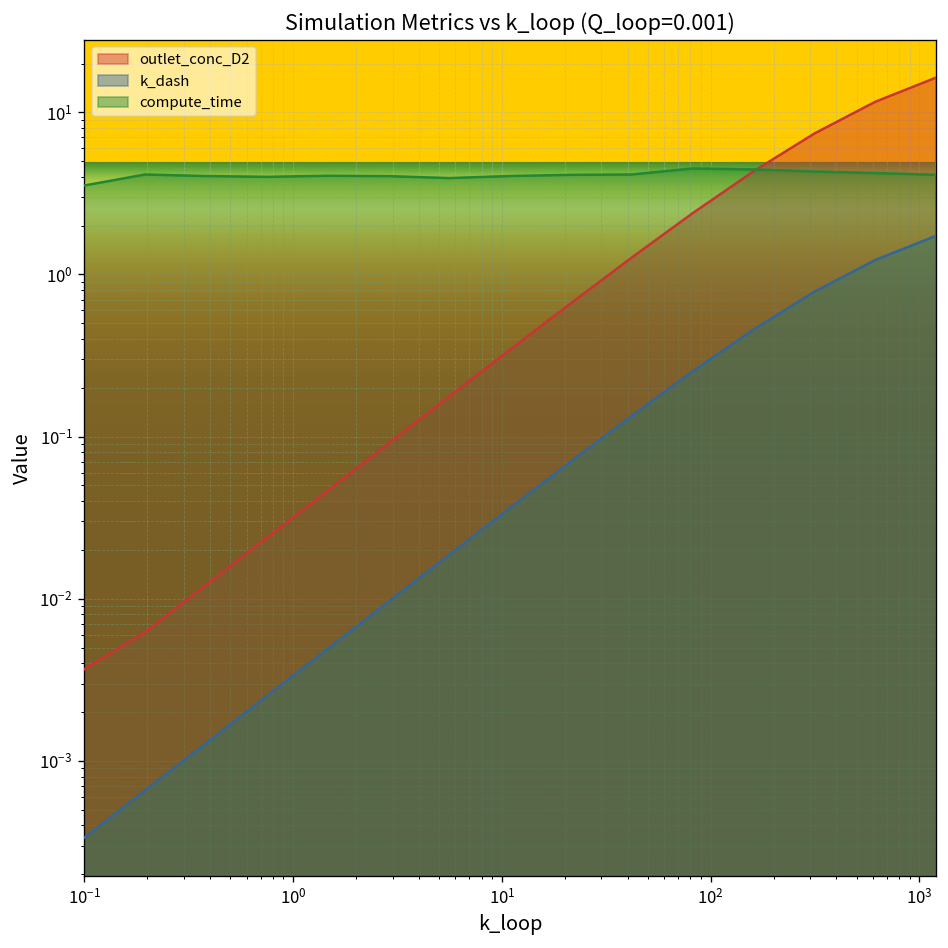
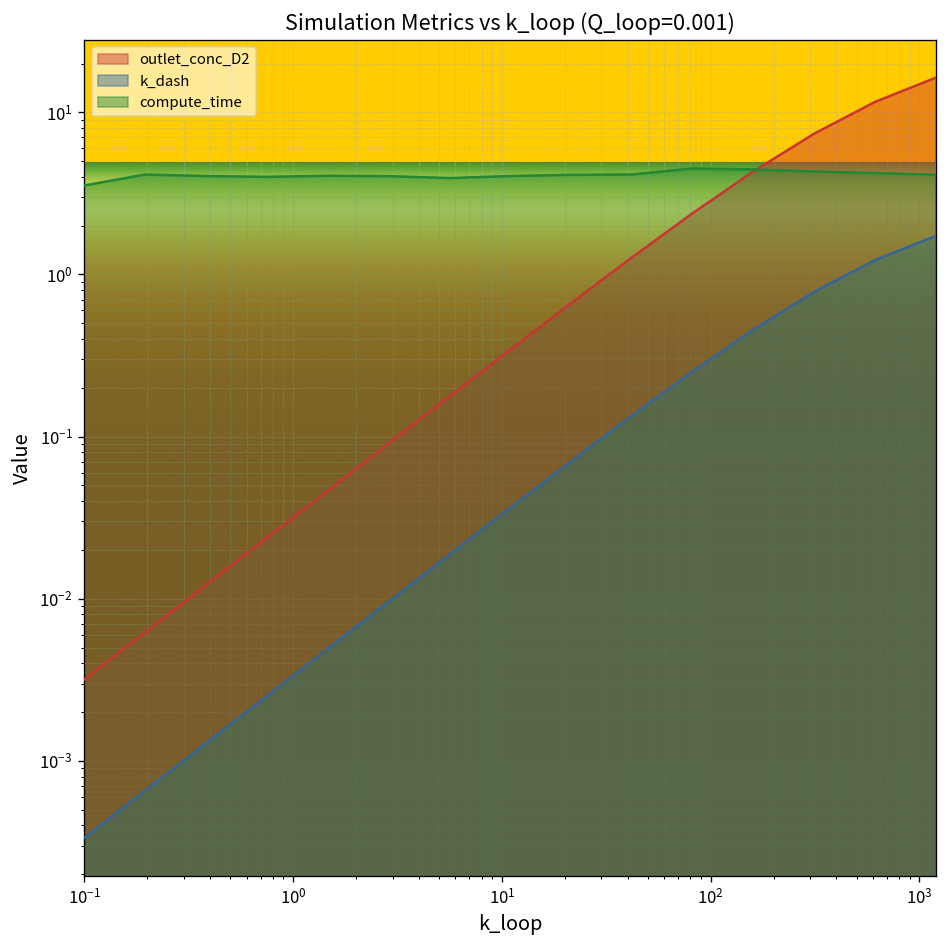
outlet_conc_D2, 10^-1: 0.0037 -> 0.0032
